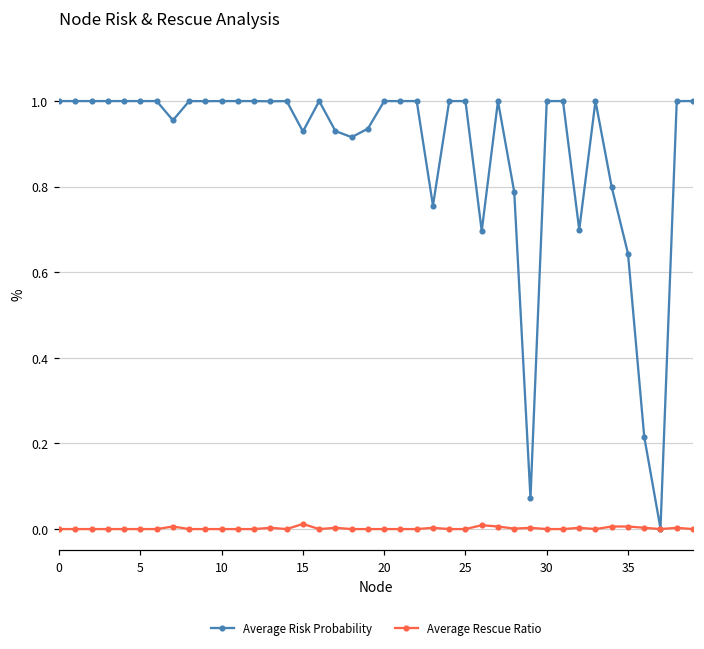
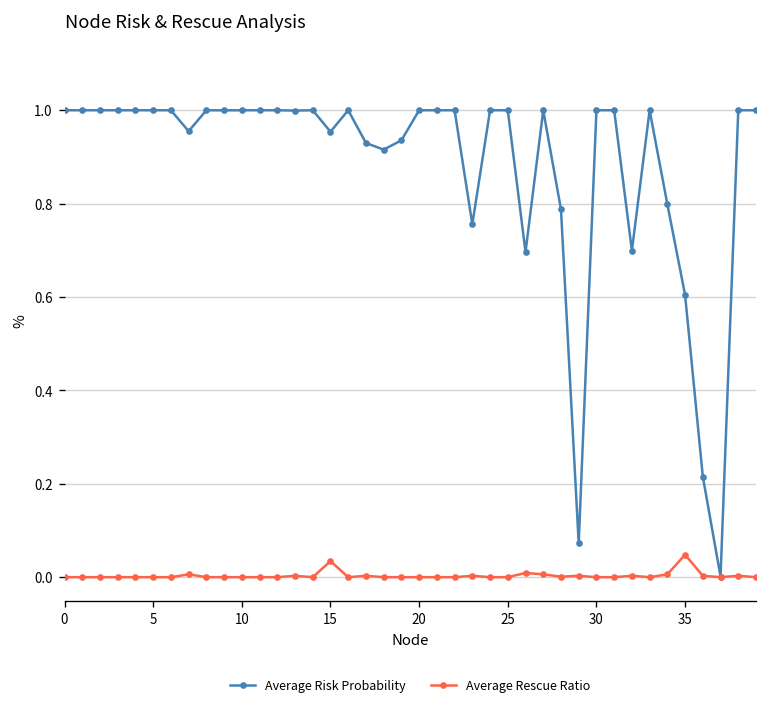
Average Risk Probability, 15: 0.93 -> 0.95
Average Rescue Ratio, 15: 0.01 -> 0.03
Average Risk Probability, 35: 0.64 -> 0.60
Average Rescue Ratio, 35: 0.01 -> 0.05
